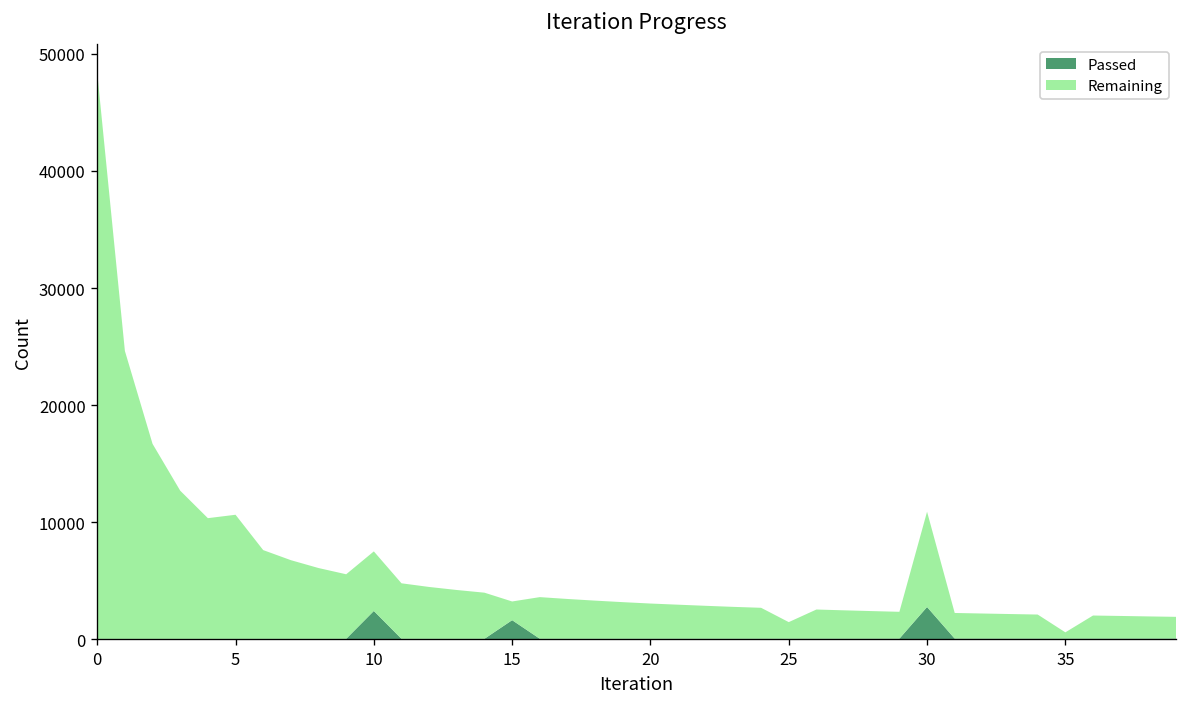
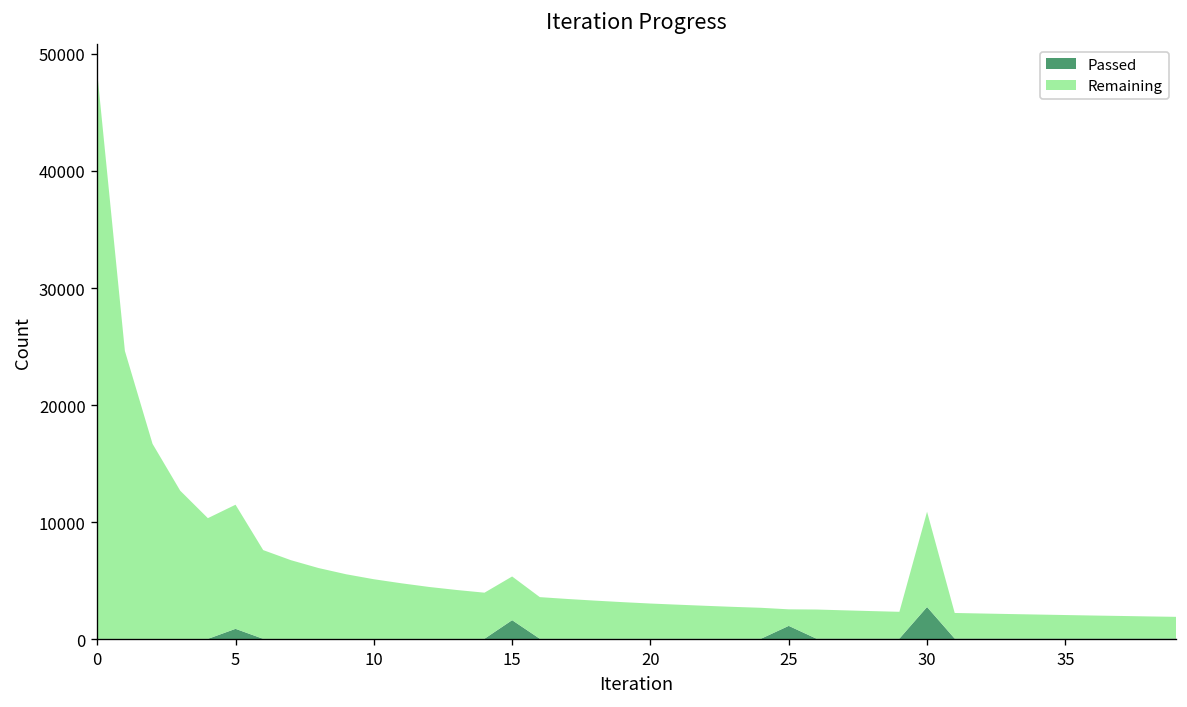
Passed, 5: 0 -> 1000
Passed, 10: 2000 -> 0
Remaining, 15: 2000 -> 4000
Passed, 25: 0 -> 1000
Remaining, 35: 1000 -> 2000
